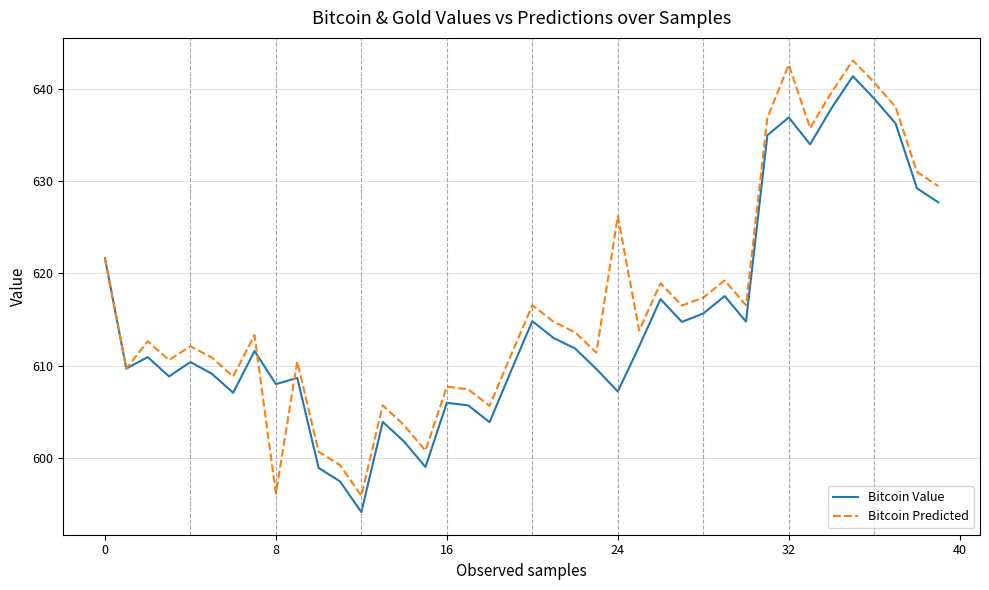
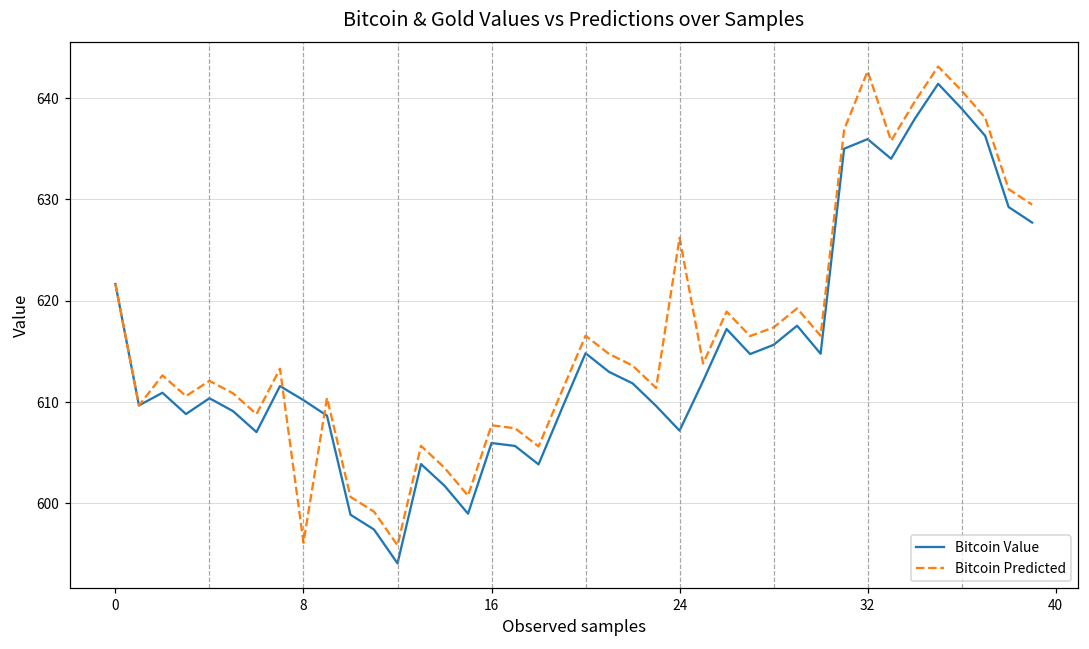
Bitcoin Value, 8: 608 -> 610
Bitcoin Value, 32: 637 -> 636
